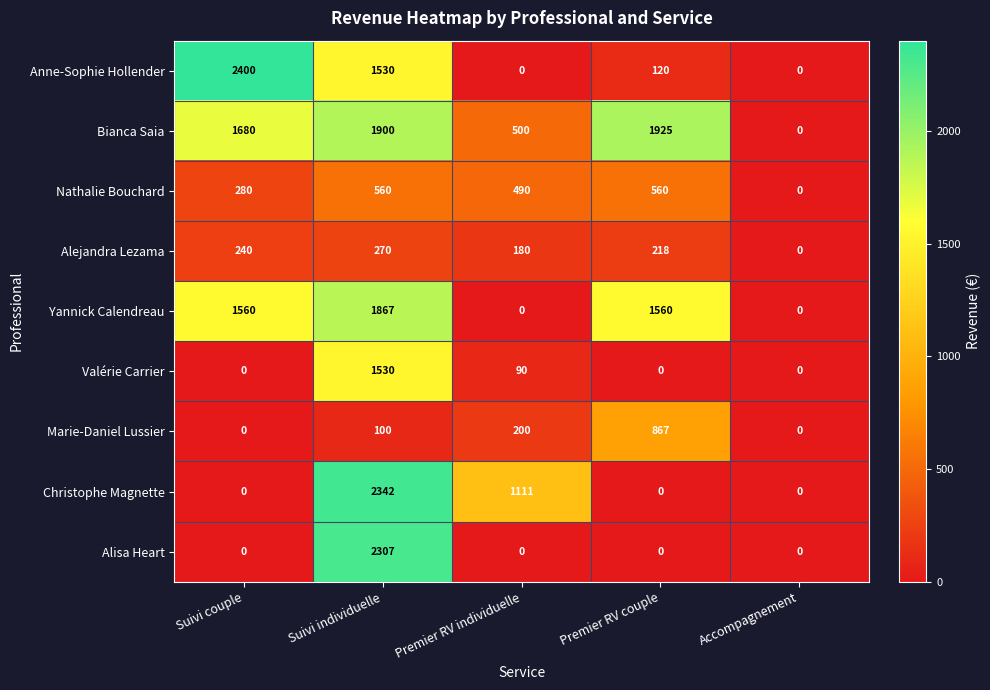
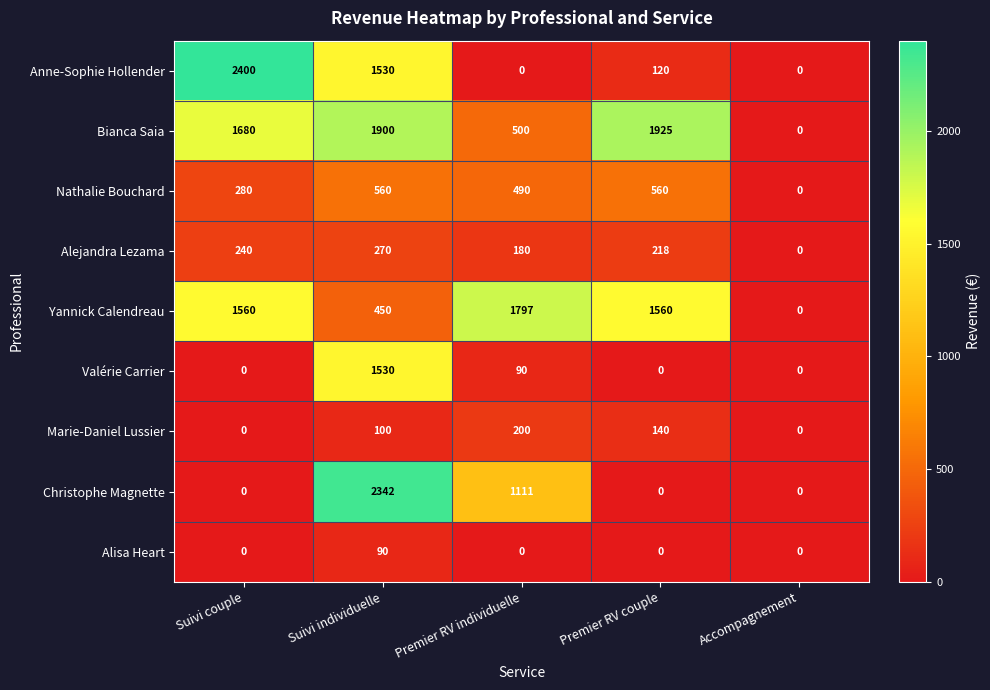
Yannick Calendreau, Suivi individuelle: 1867 -> 450
Yannick Calendreau, Premier RV individuelle: 0 -> 1797
Marie-Daniel Lussier, Premier RV couple: 867 -> 140
Alisa Heart, Suivi individuelle: 2307 -> 90
